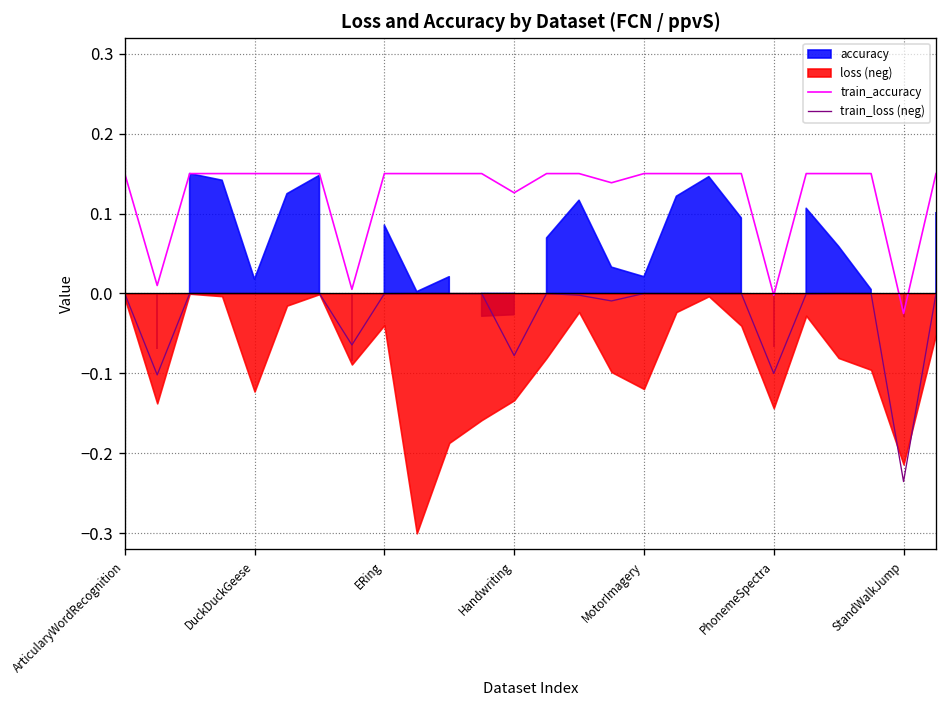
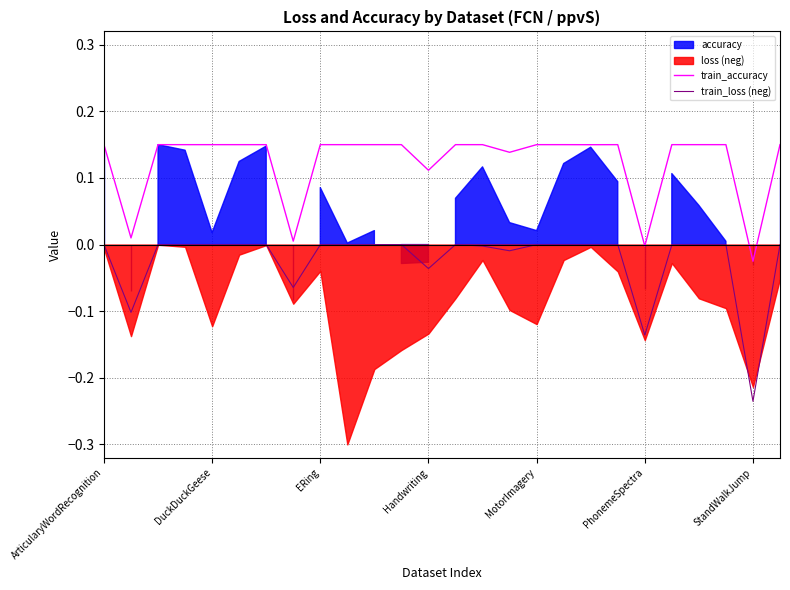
train_accuracy, Handwriting: 0.13 -> 0.11
train_loss (neg), Handwriting: -0.08 -> -0.04
train_loss (neg), PhonemeSpectra: -0.10 -> -0.14
